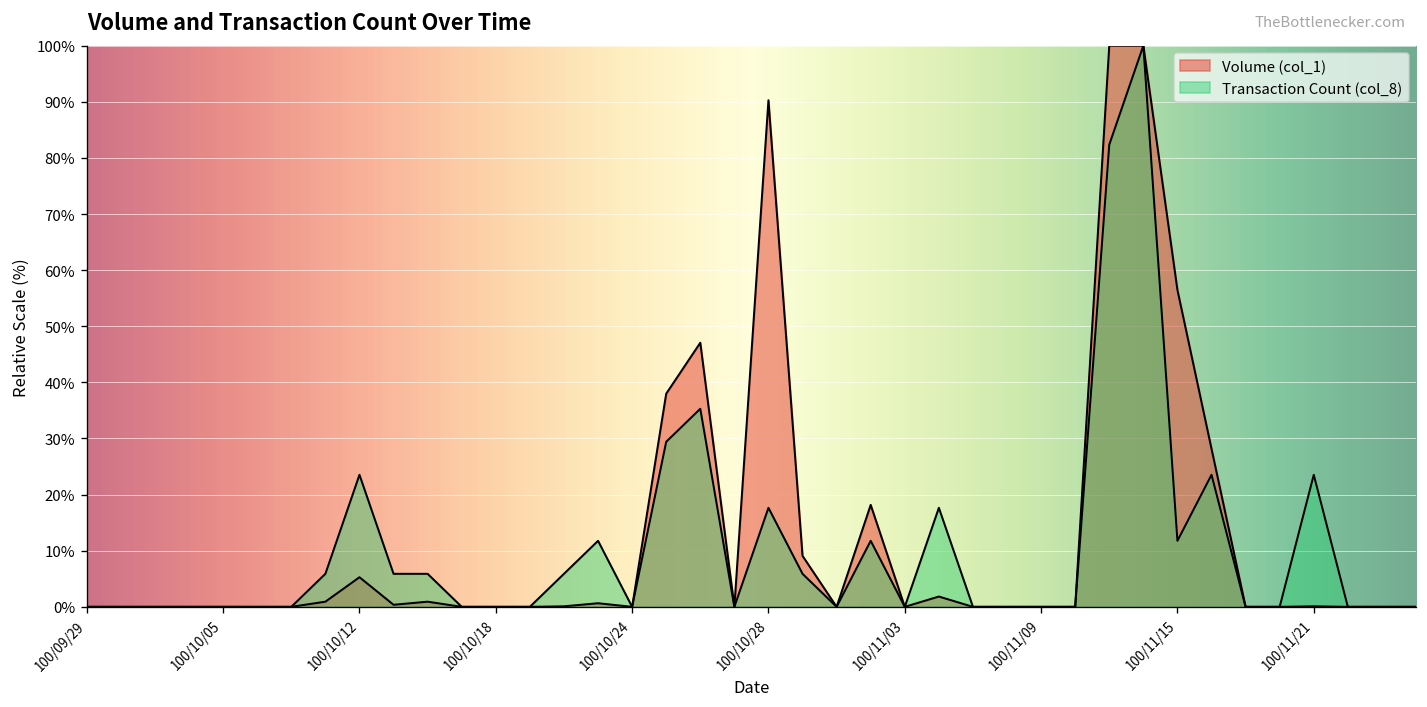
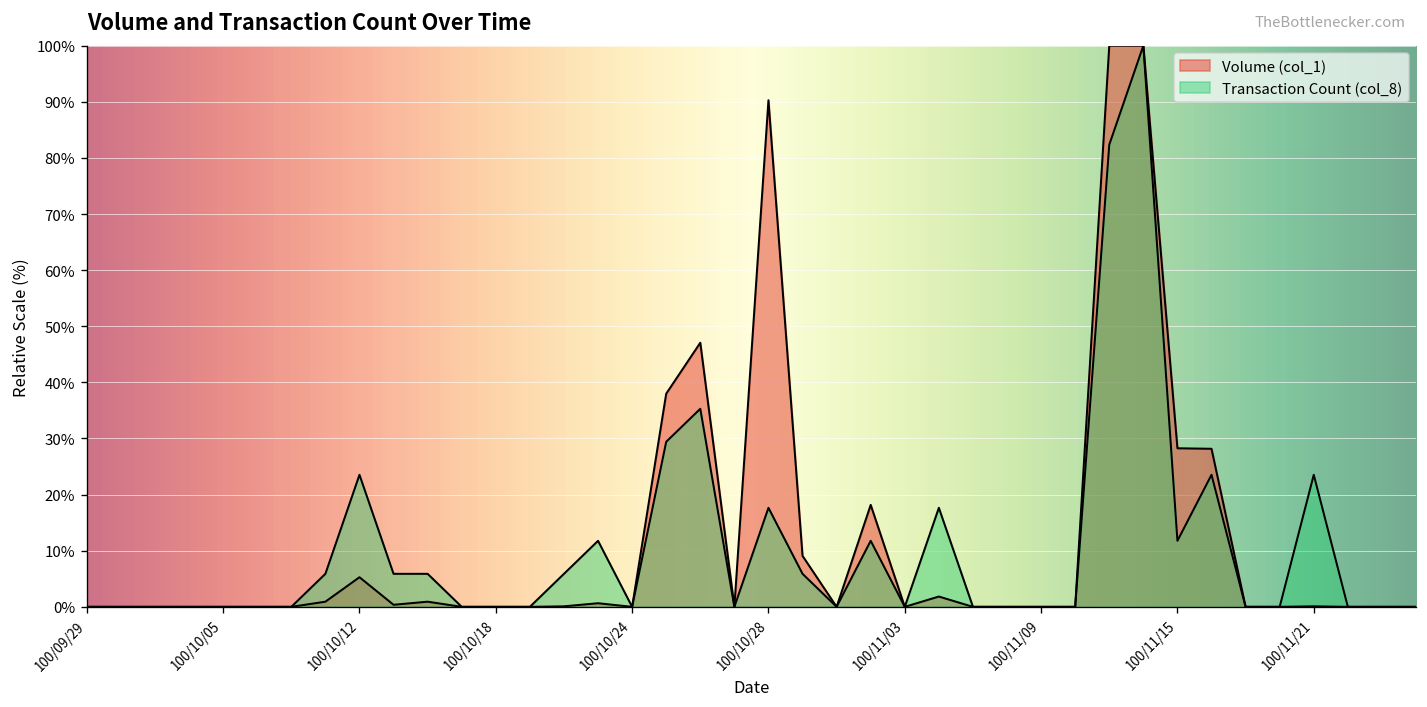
Volume (col_1), 100/11/15: 56% -> 28%
